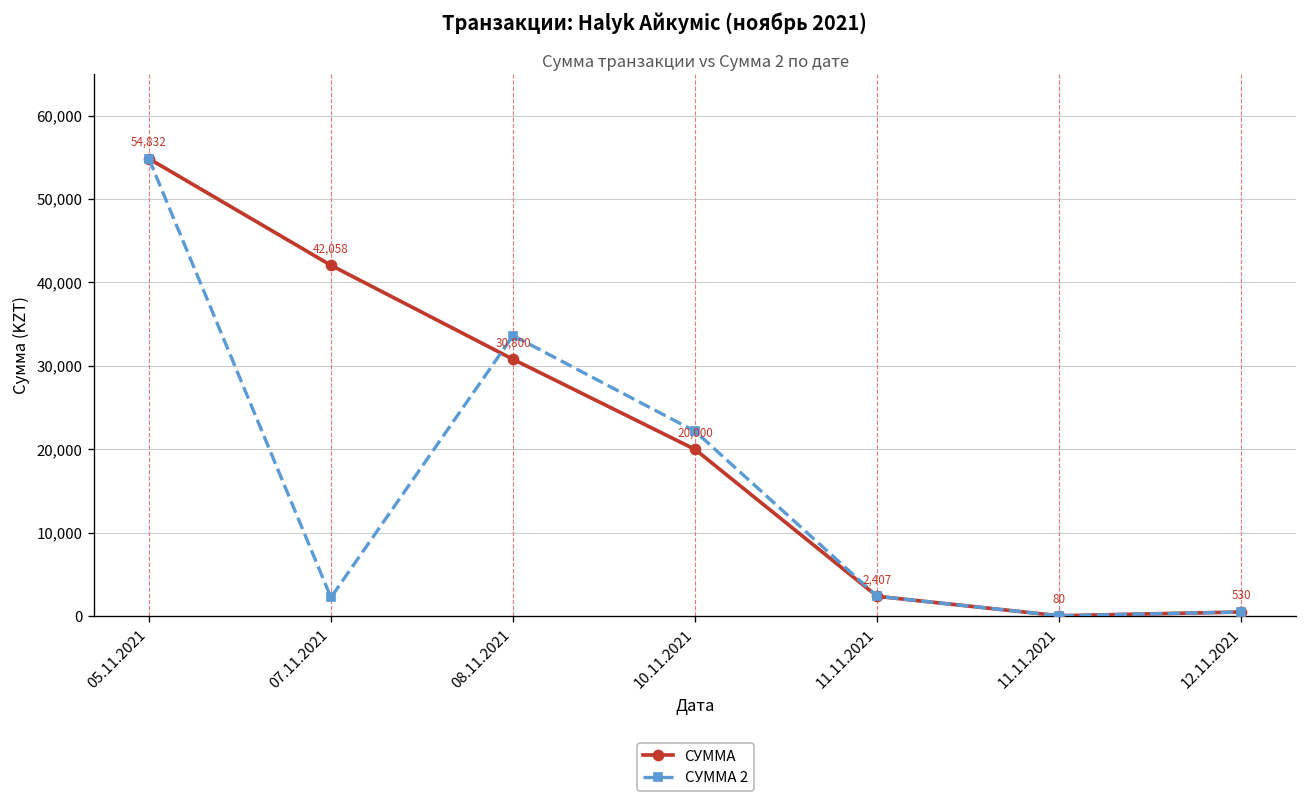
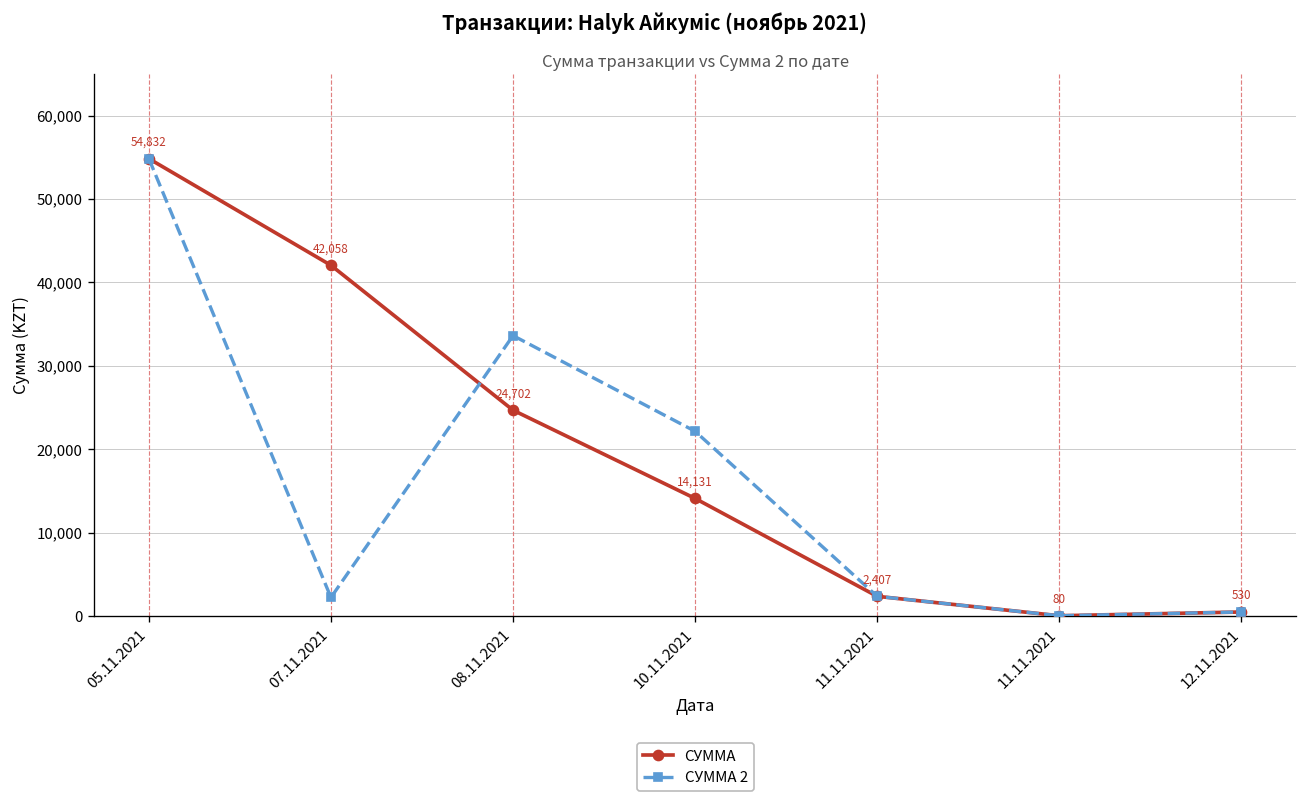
СУММА, 08.11.2021: 30,800 -> 24,702
СУММА, 10.11.2021: 20,000 -> 14,131
